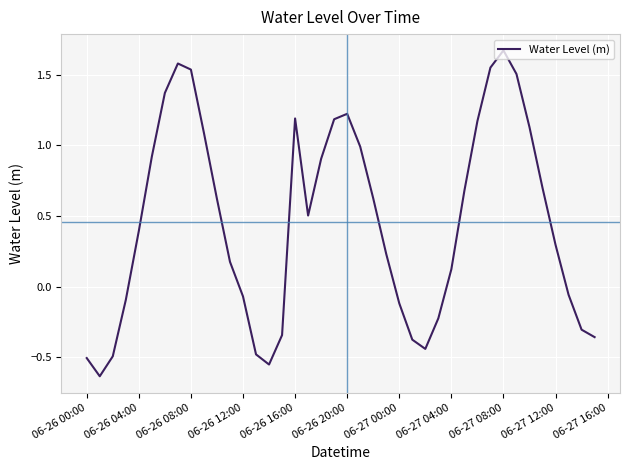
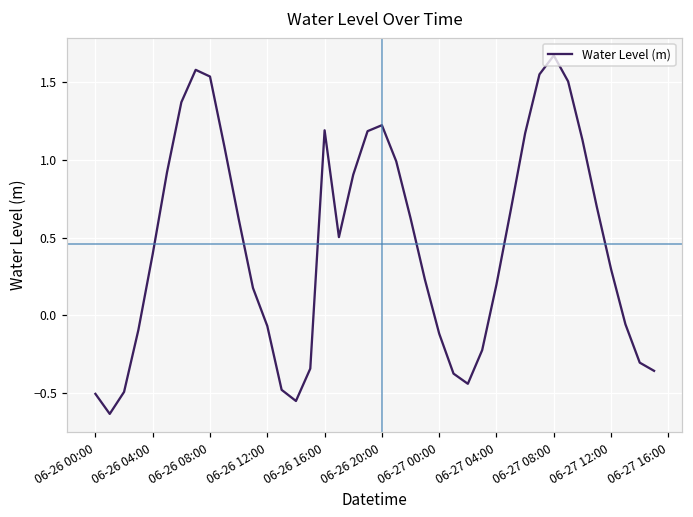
06-27 04:00: 0.12 -> 0.20
